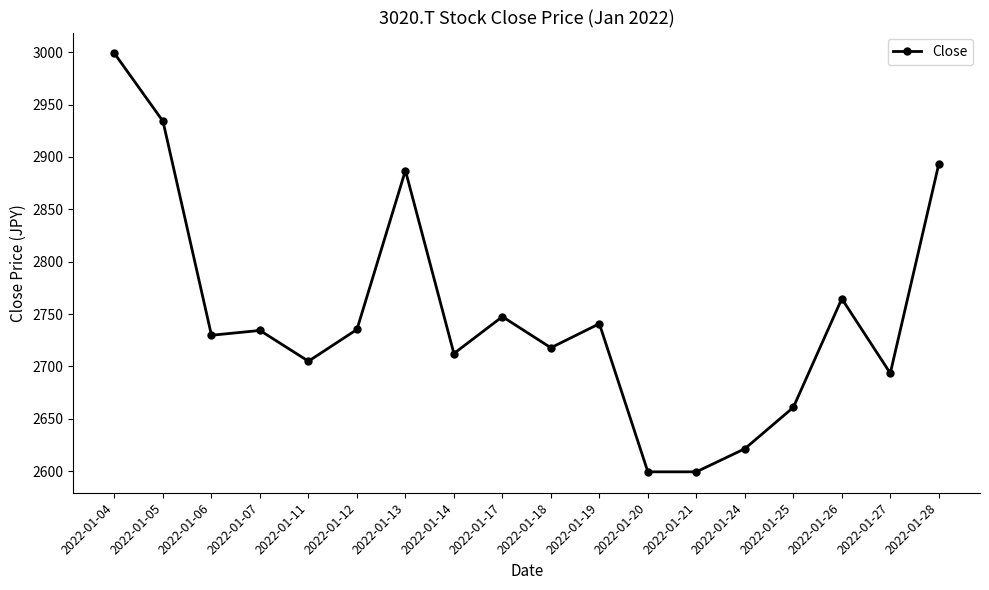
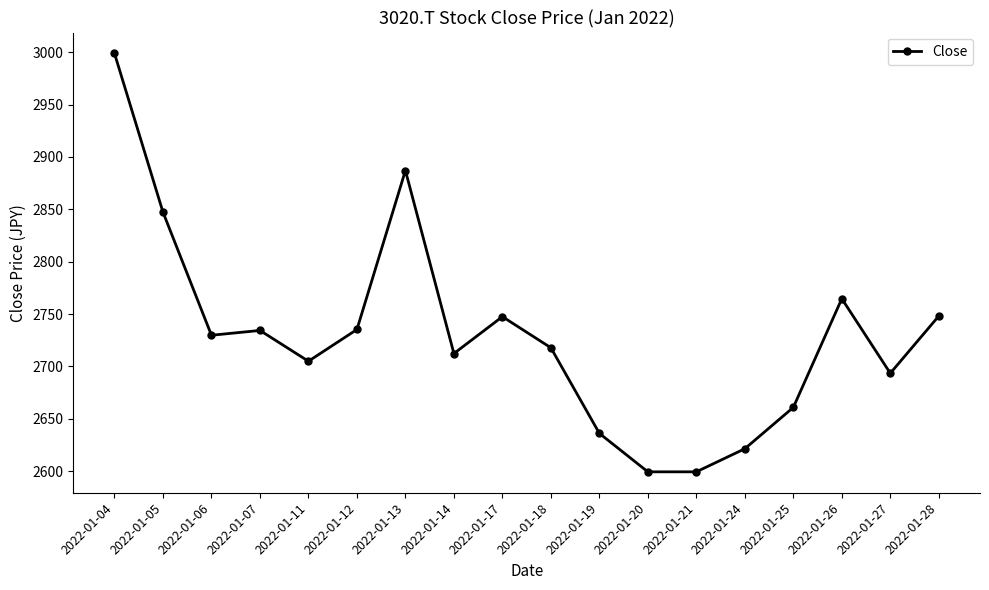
2022-01-05: 2934 -> 2847
2022-01-19: 2741 -> 2636
2022-01-28: 2893 -> 2748
